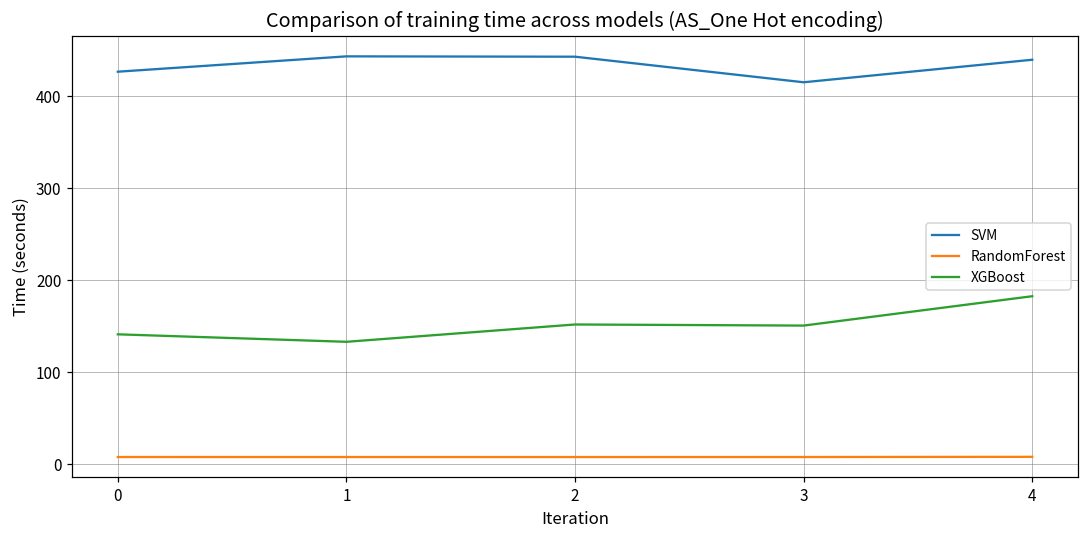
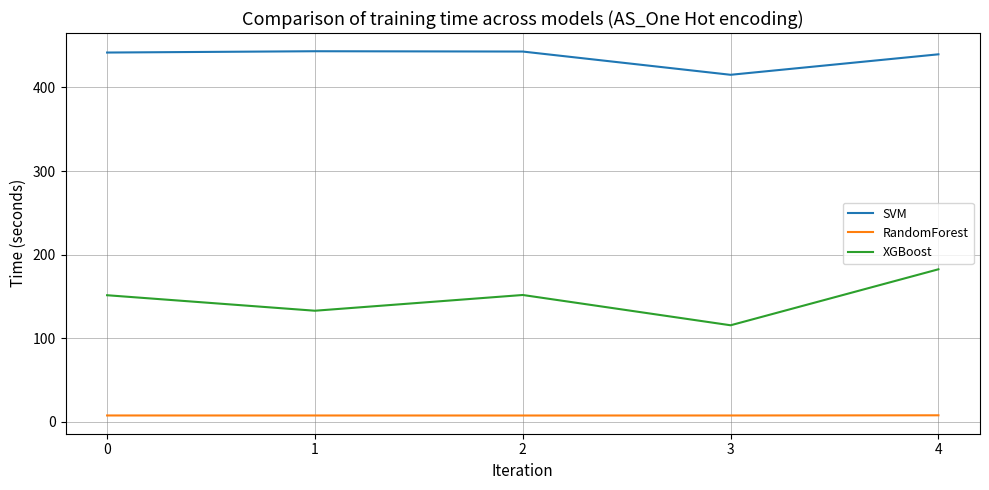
SVM, 0: 430 -> 440
XGBoost, 0: 140 -> 150
XGBoost, 3: 150 -> 120
